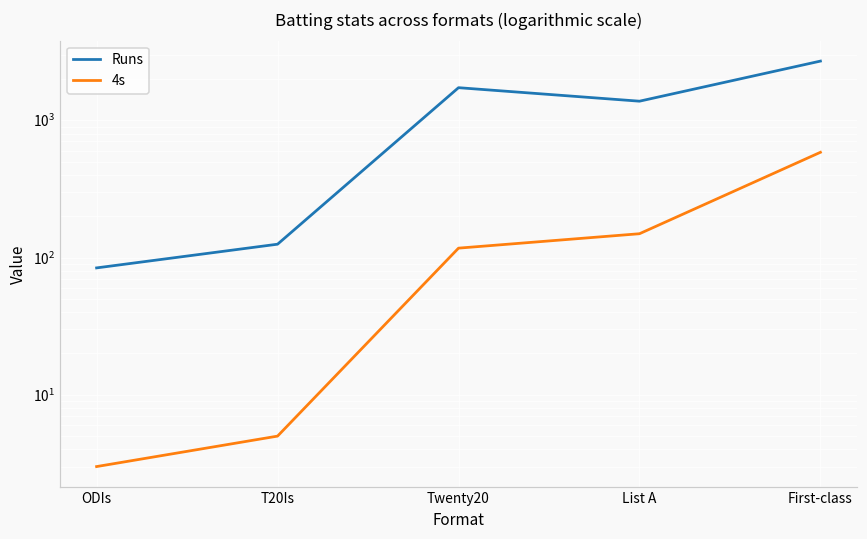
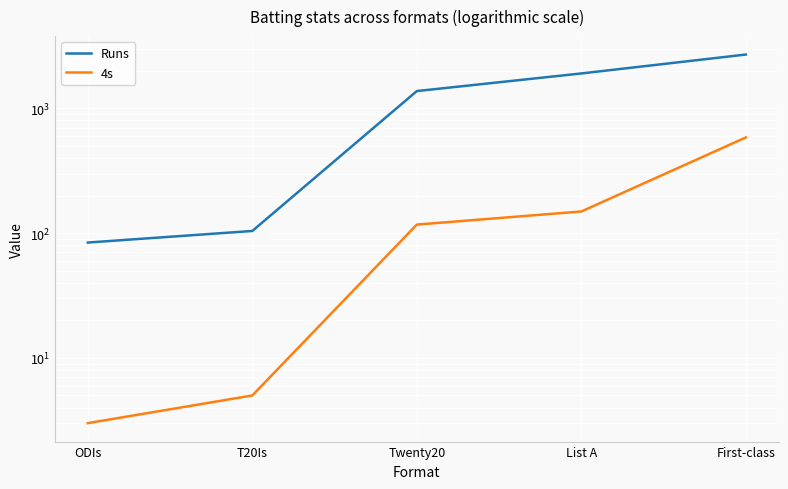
Runs, T20Is: 130 -> 100
Runs, Twenty20: 1700 -> 1400
Runs, List A: 1400 -> 1900
